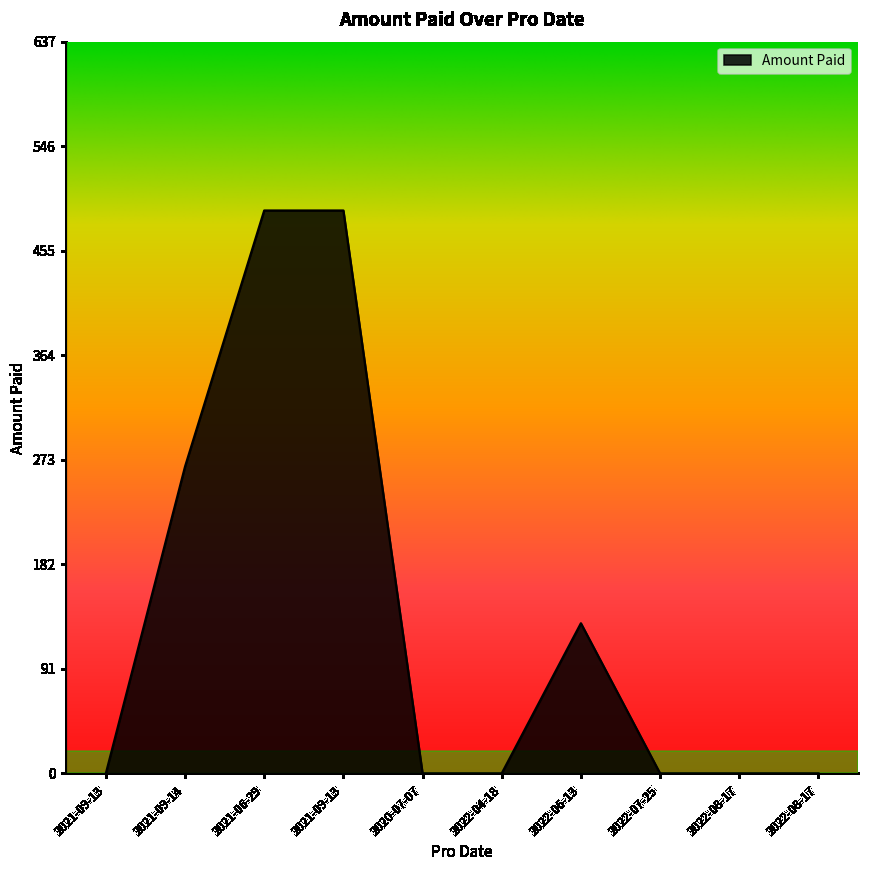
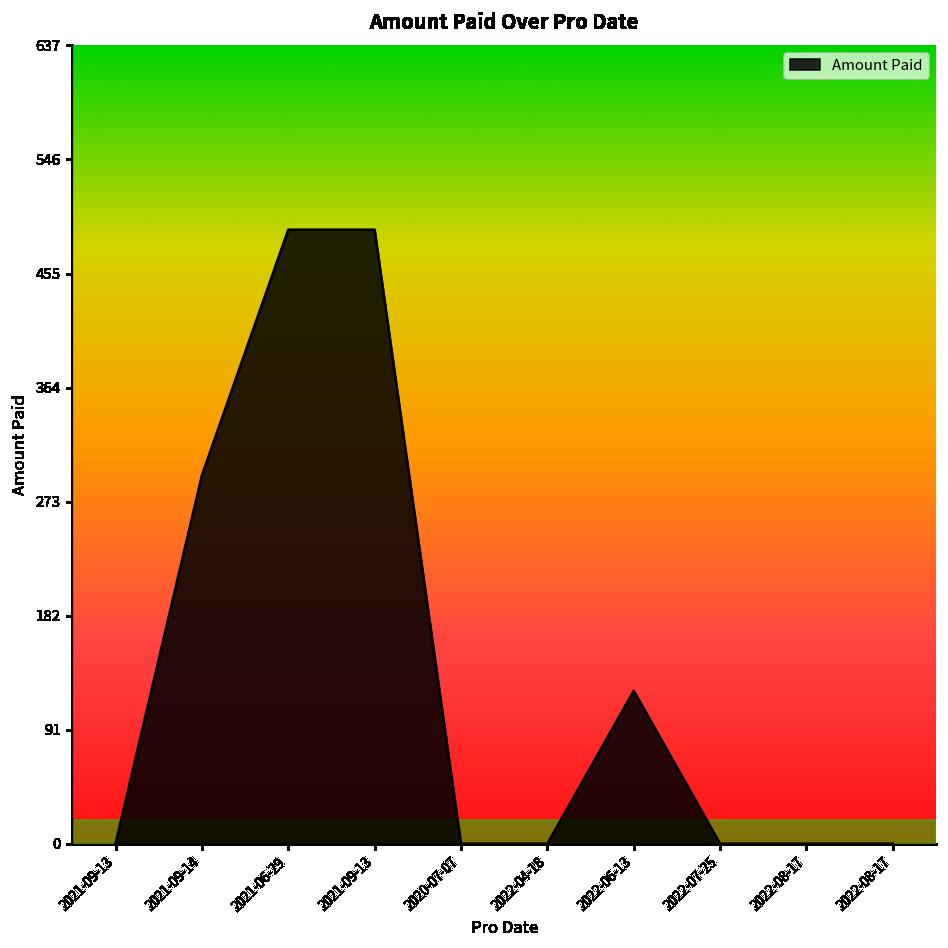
2021-09-14: 267 -> 294
2022-06-13: 131 -> 122
